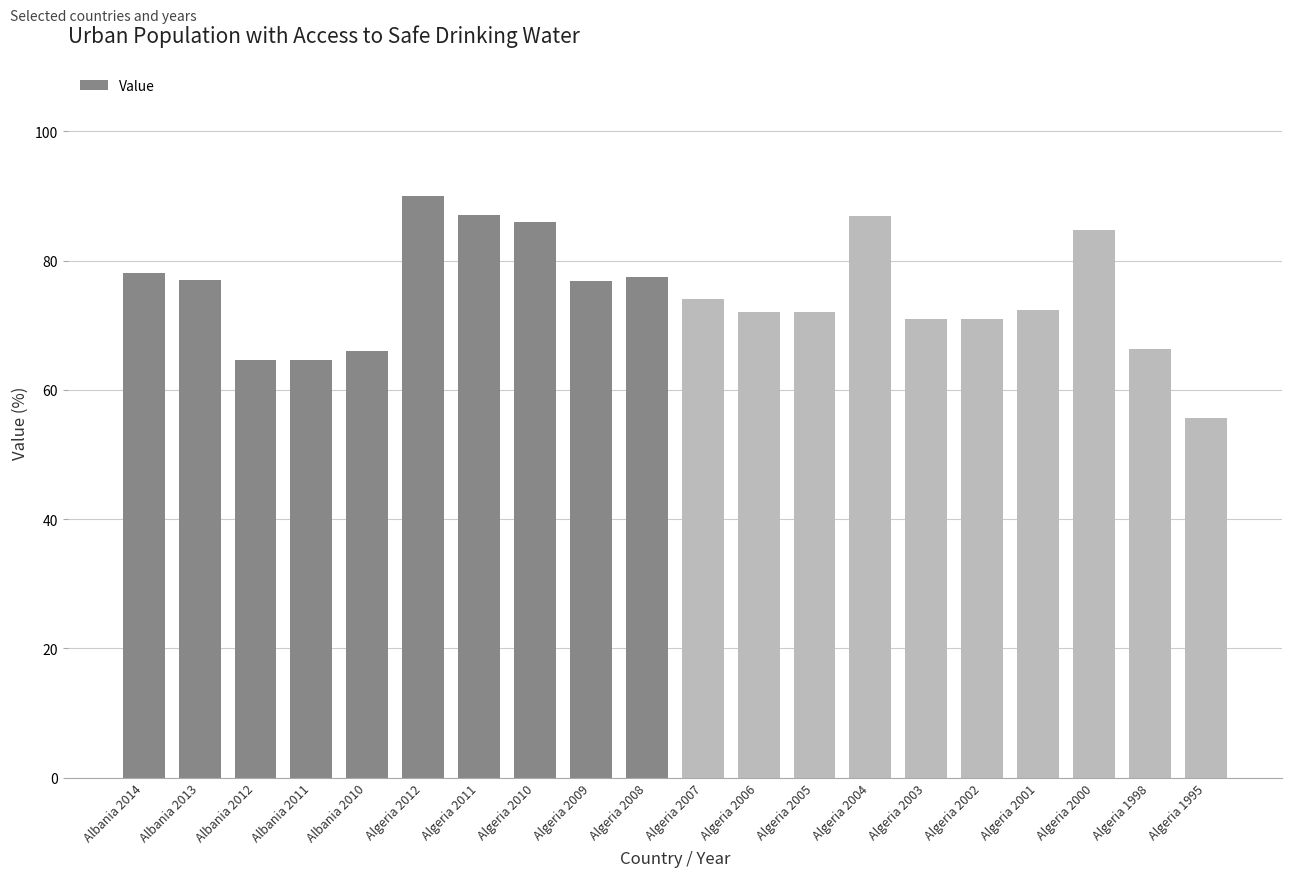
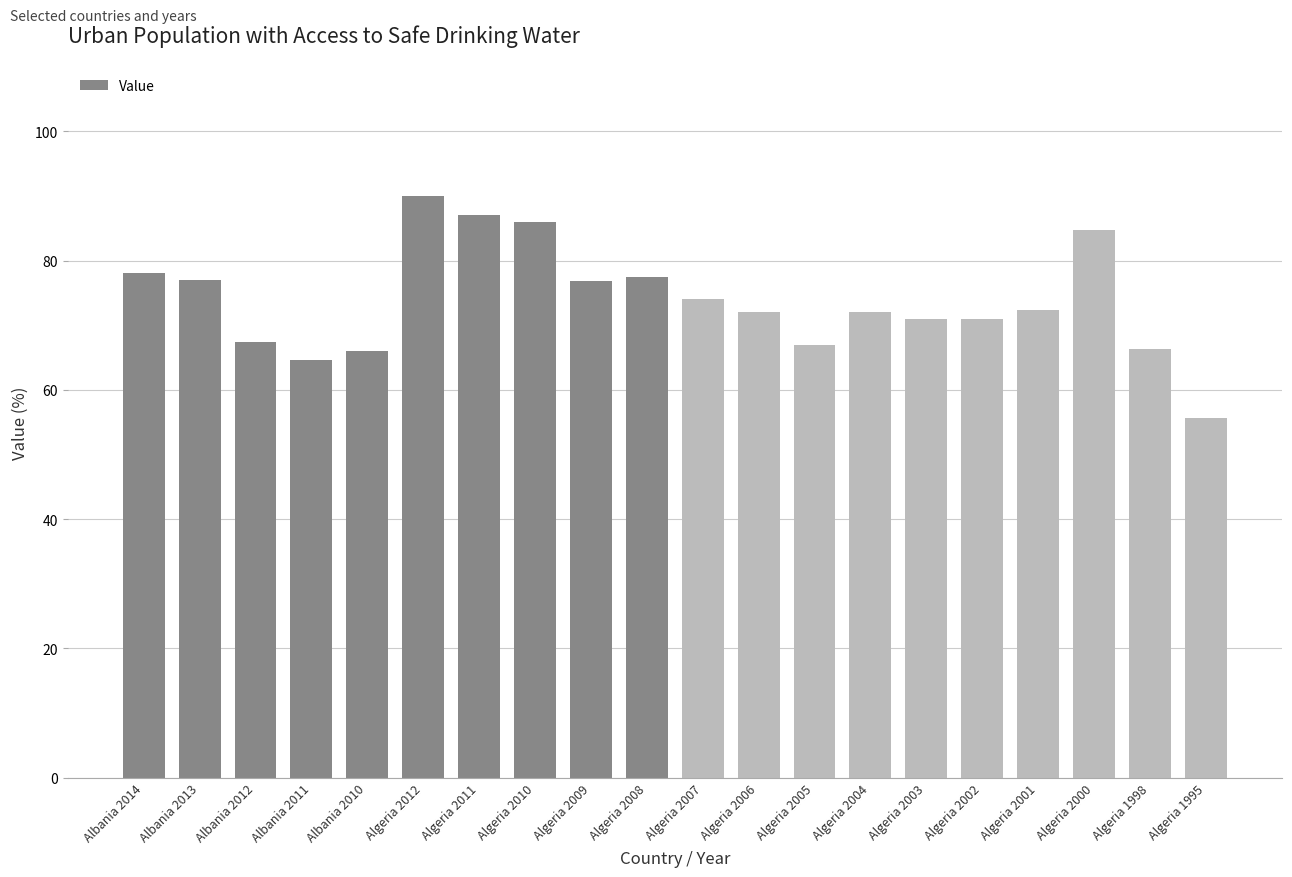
Albania 2012: 65 -> 67
Algeria 2005: 72 -> 67
Algeria 2004: 87 -> 72
